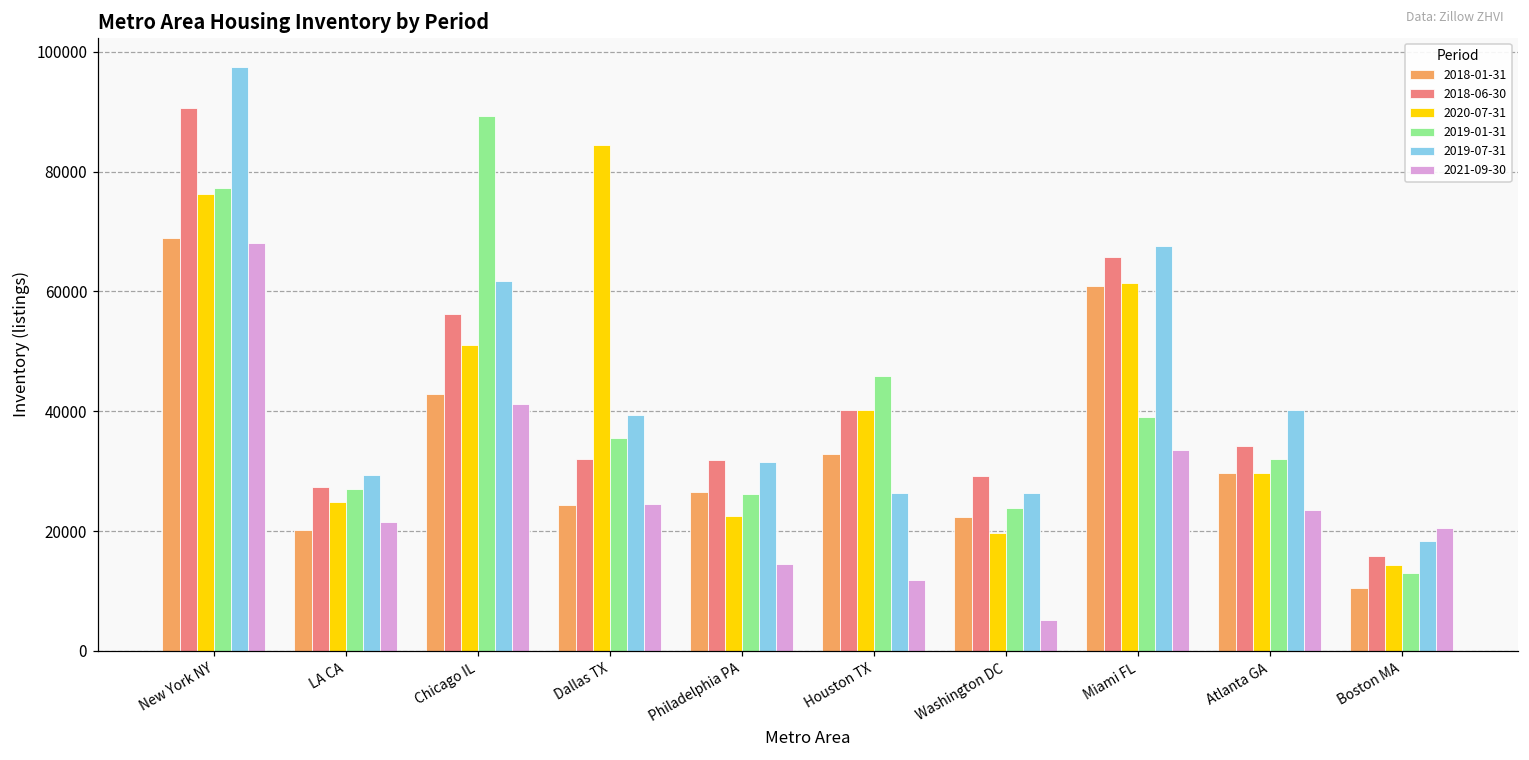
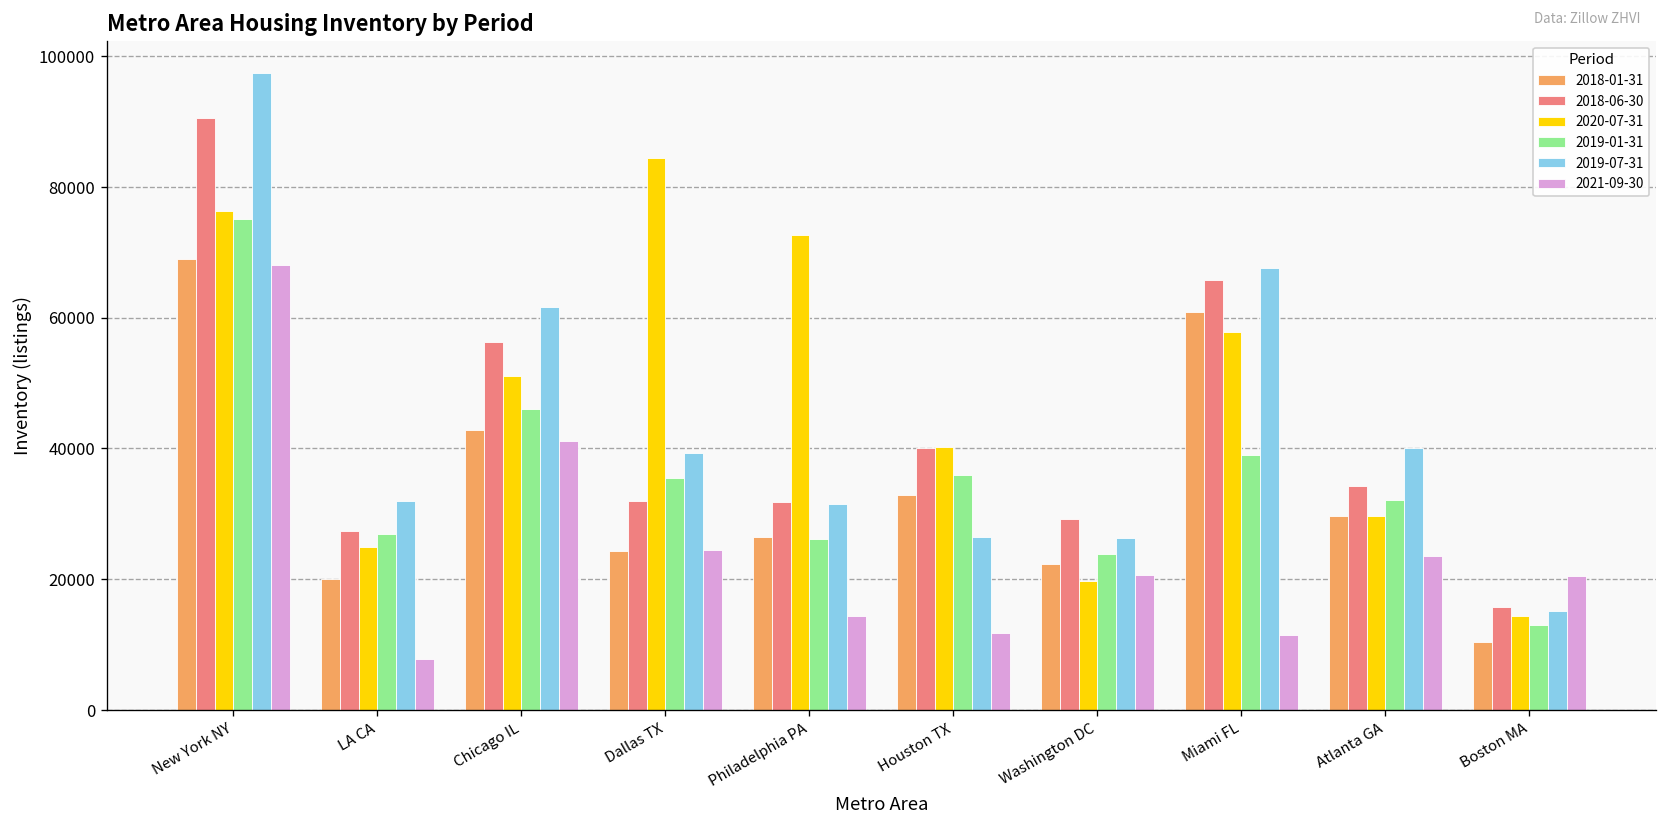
2019-01-31, New York NY: 77000 -> 75000
2019-07-31, LA CA: 29000 -> 32000
2021-09-30, LA CA: 22000 -> 8000
2019-01-31, Chicago IL: 89000 -> 46000
2020-07-31, Philadelphia PA: 22000 -> 73000
2019-01-31, Houston TX: 46000 -> 36000
2021-09-30, Washington DC: 5000 -> 21000
2020-07-31, Miami FL: 61000 -> 58000
2021-09-30, Miami FL: 33000 -> 11000
2019-07-31, Boston MA: 18000 -> 15000
